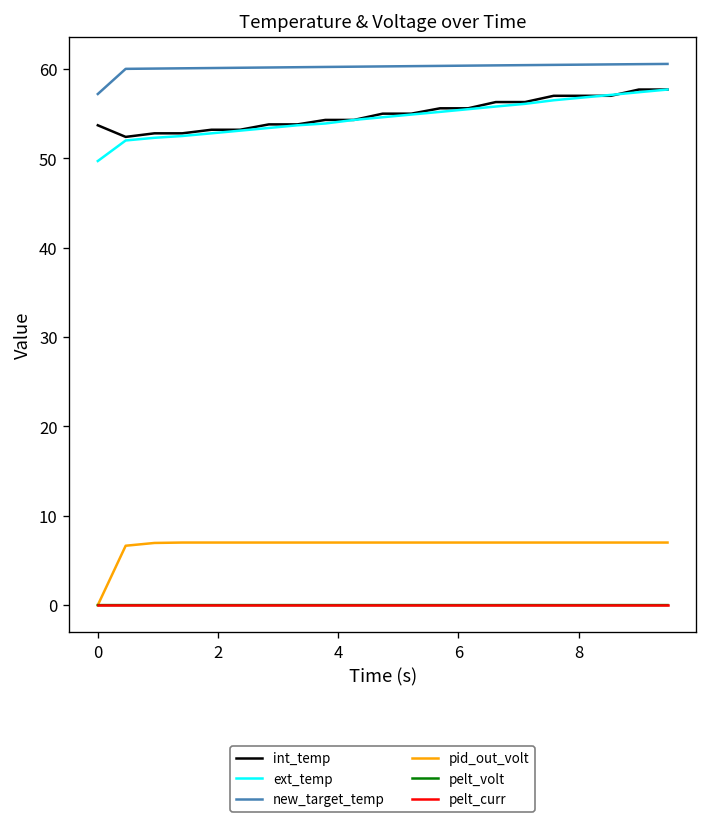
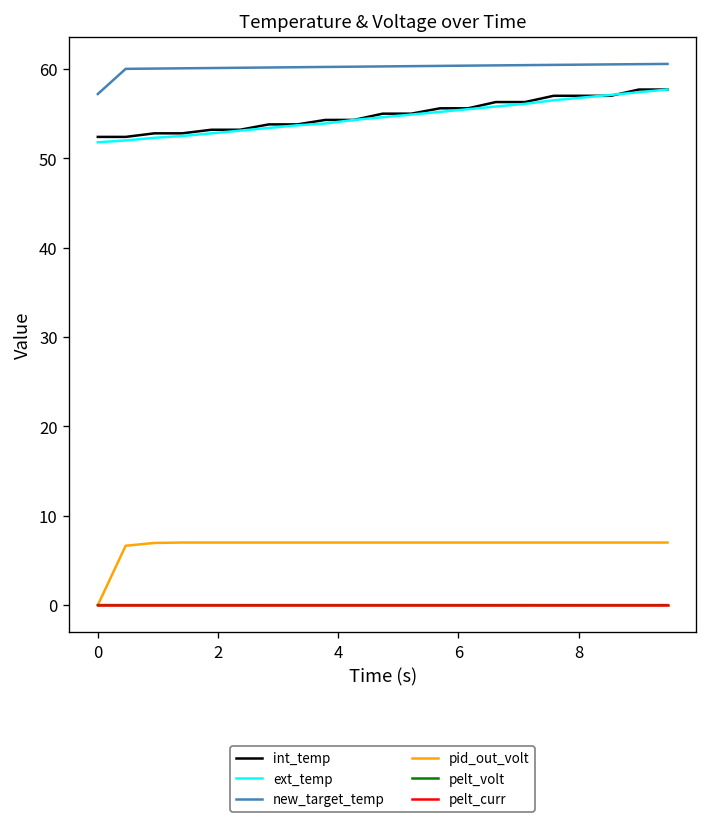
int_temp, 0: 54 -> 52
ext_temp, 0: 50 -> 52
